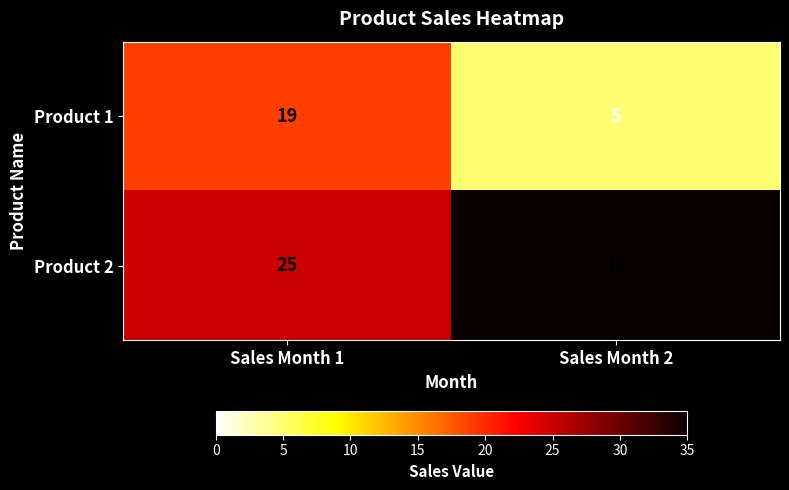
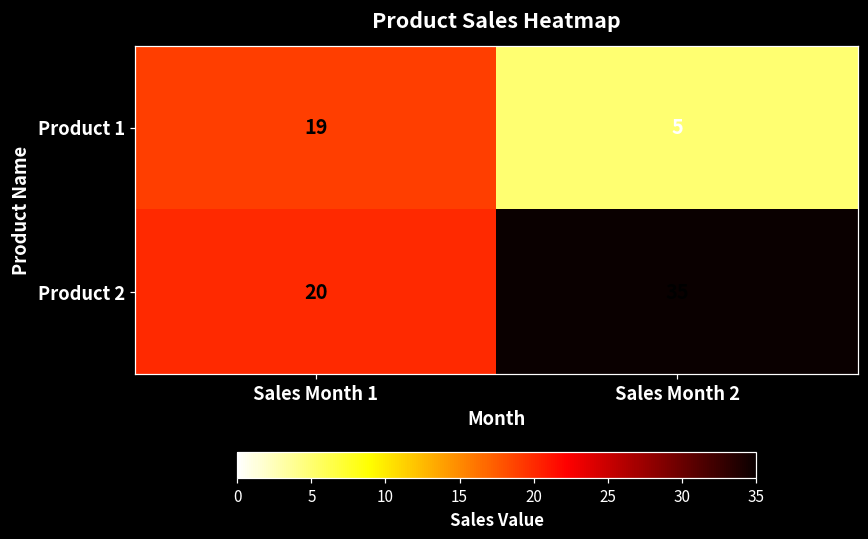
Product 2, Sales Month 1: 25 -> 20
